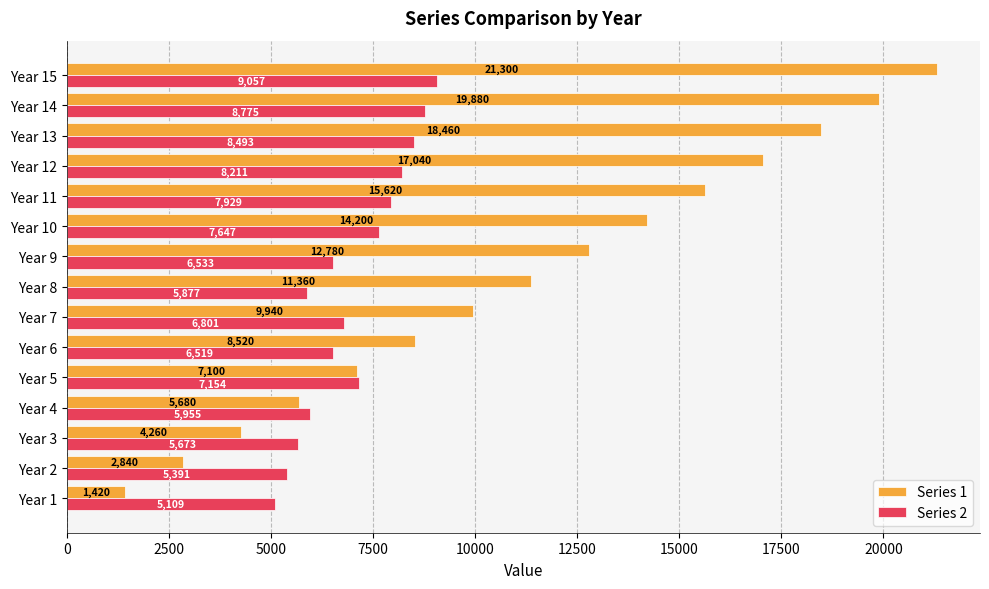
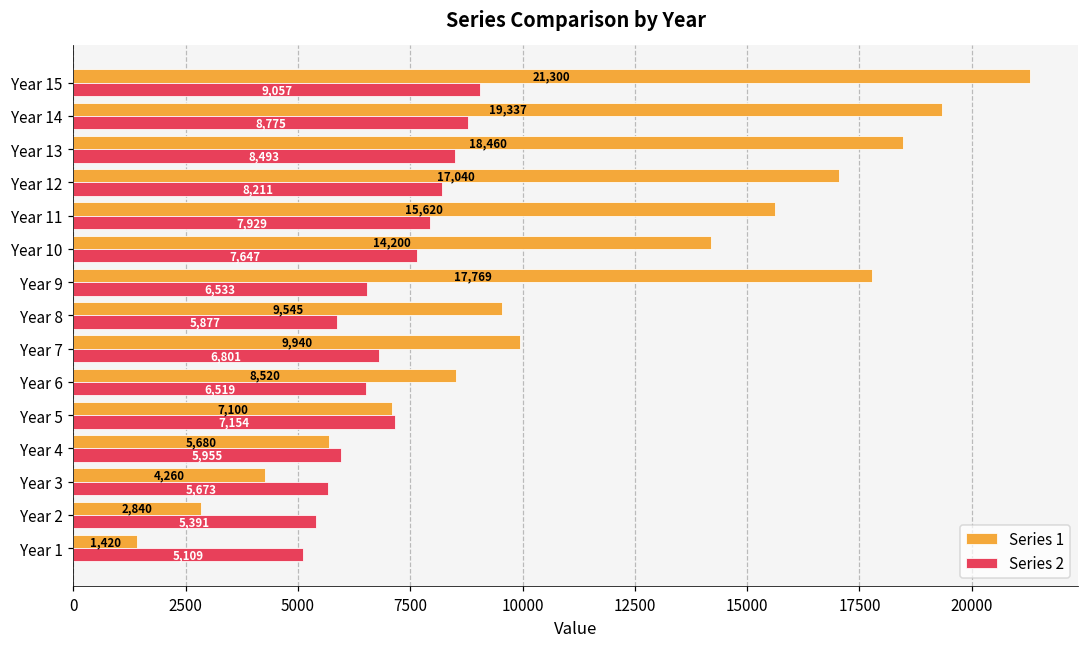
Series 1, Year 14: 19,880 -> 19,337
Series 1, Year 9: 12,780 -> 17,769
Series 1, Year 8: 11,360 -> 9,545
